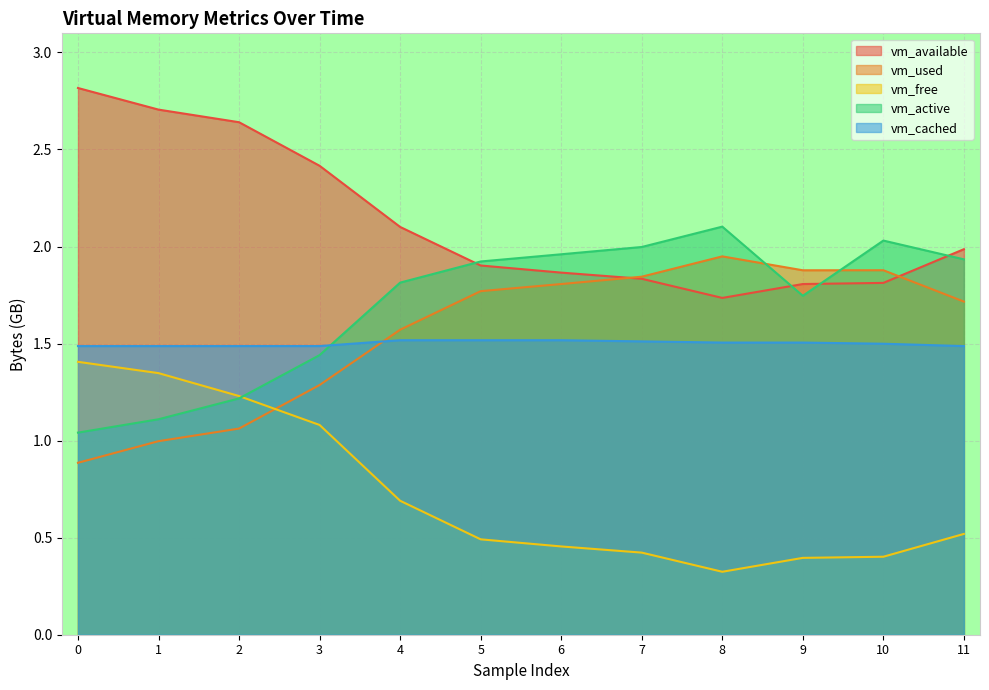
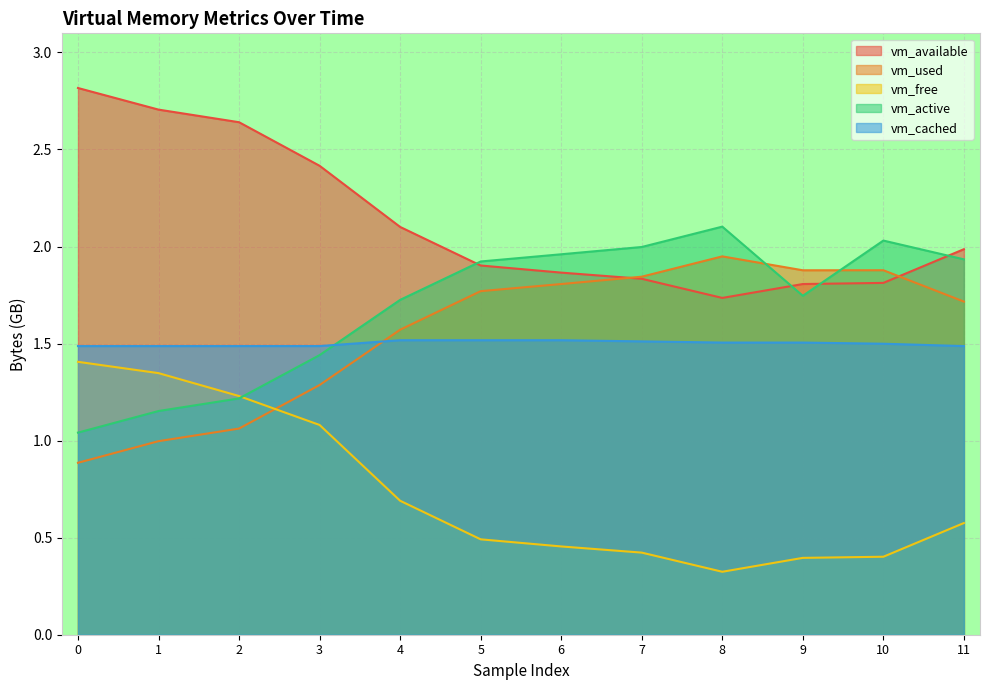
vm_active, 1: 1.11 -> 1.15
vm_active, 4: 1.81 -> 1.73
vm_free, 11: 0.52 -> 0.58
